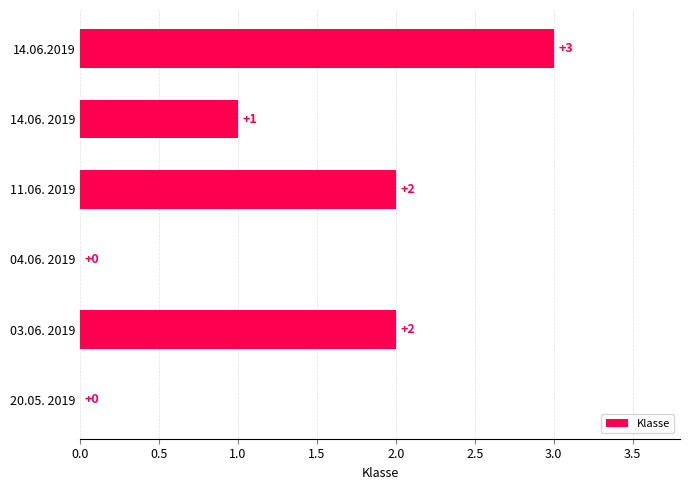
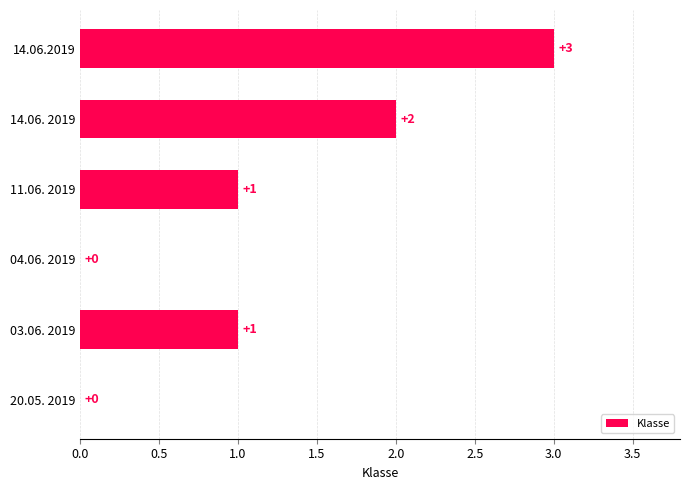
14.06. 2019: +1 -> +2
11.06. 2019: +2 -> +1
03.06. 2019: +2 -> +1
